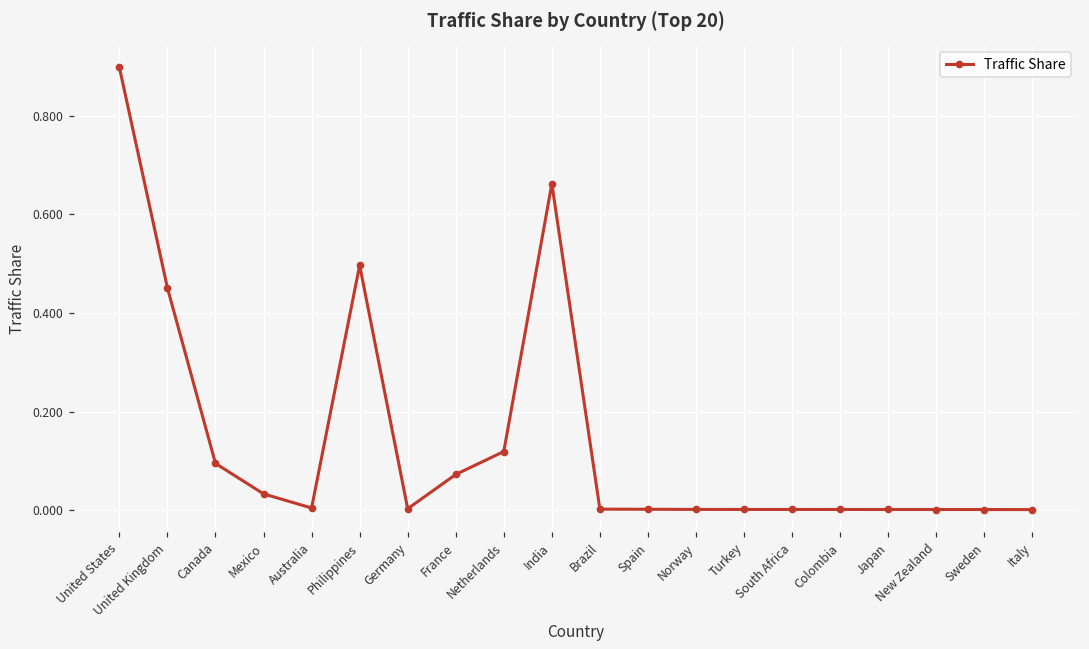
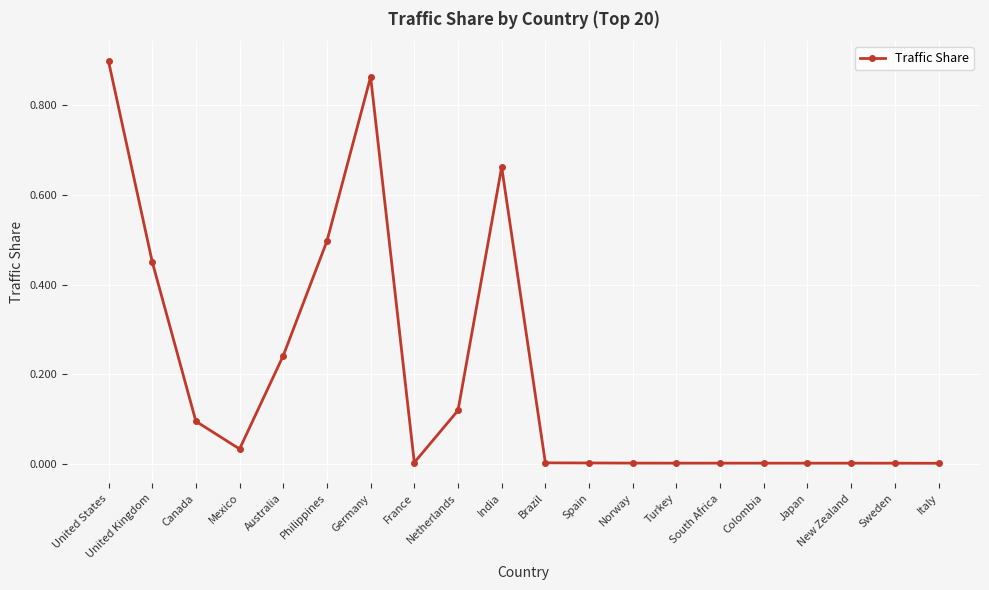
Australia: 0.00 -> 0.24
Germany: 0.00 -> 0.86
France: 0.07 -> 0.00
